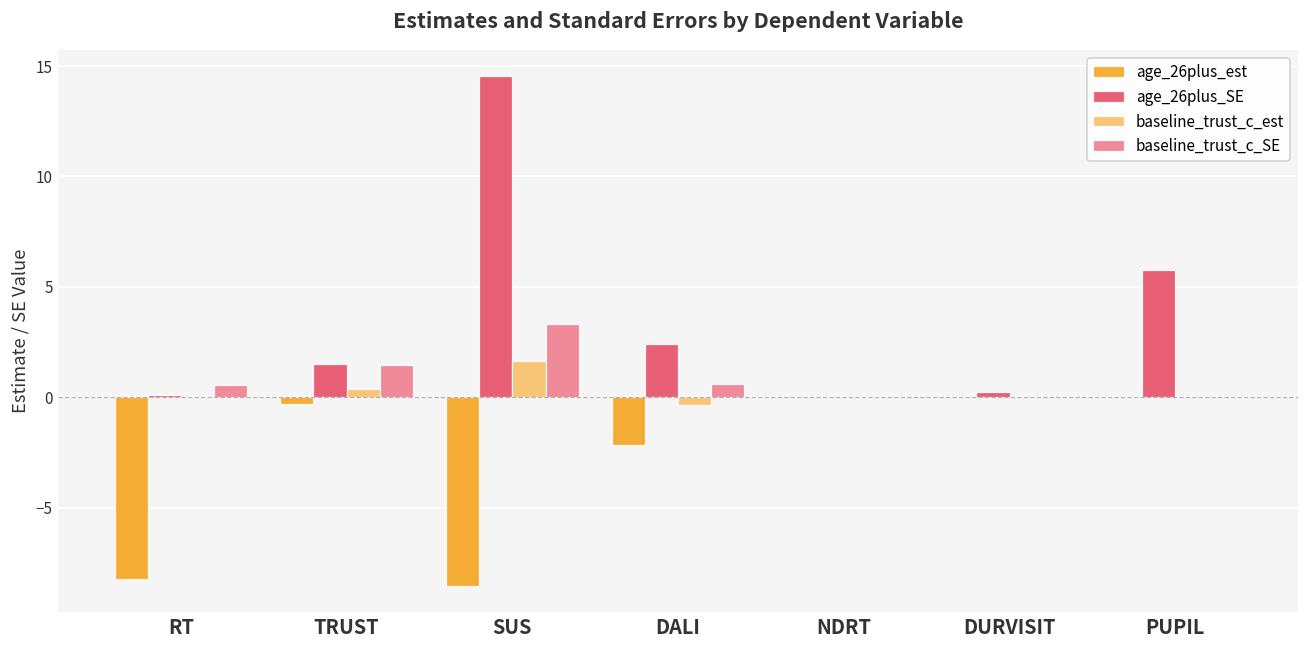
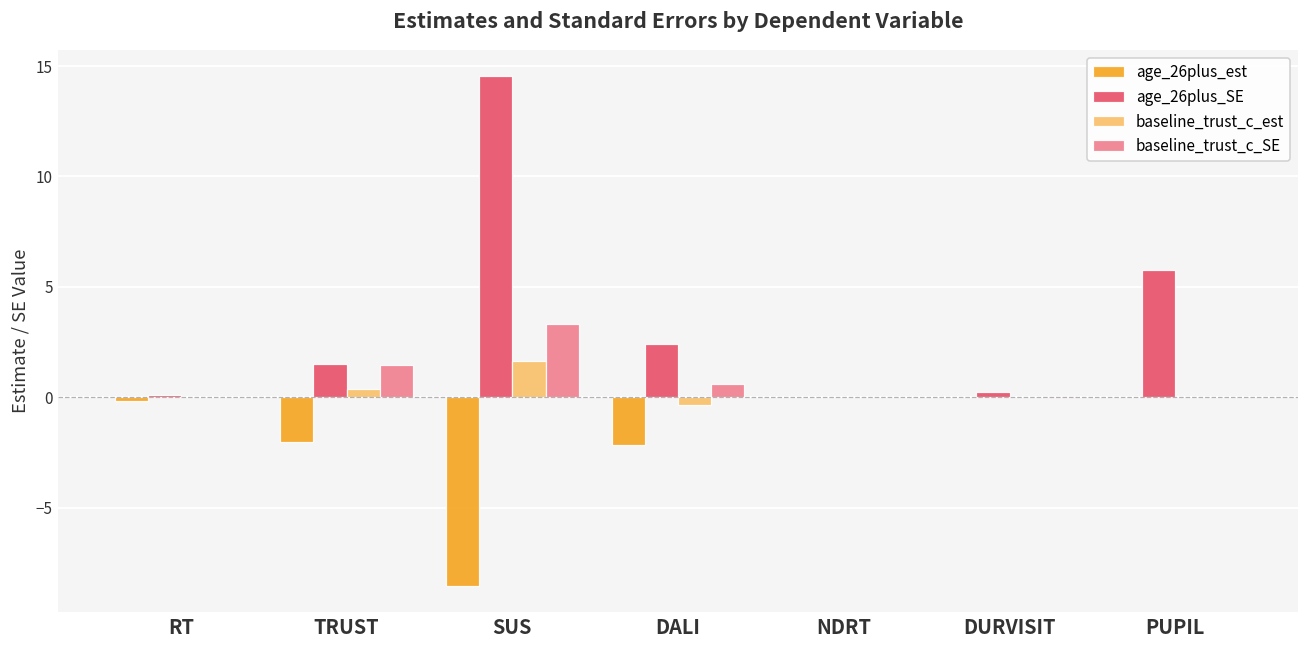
age_26plus_est, RT: -8.2 -> -0.2
baseline_trust_c_SE, RT: 0.6 -> 0.0
age_26plus_est, TRUST: -0.3 -> -2.0
